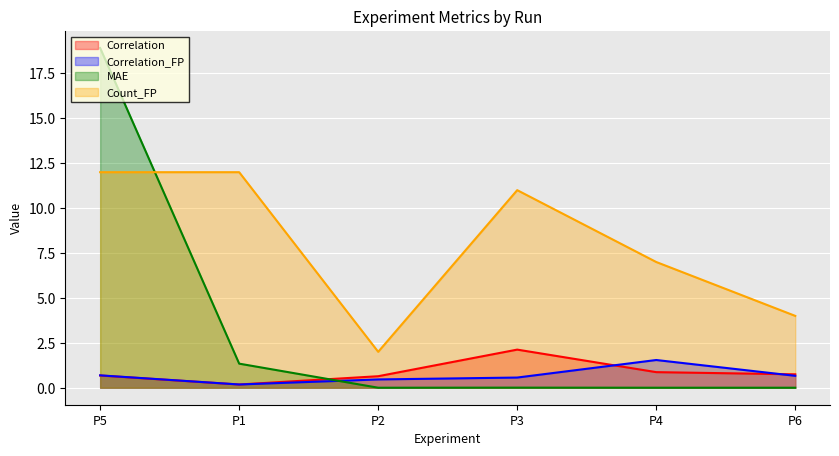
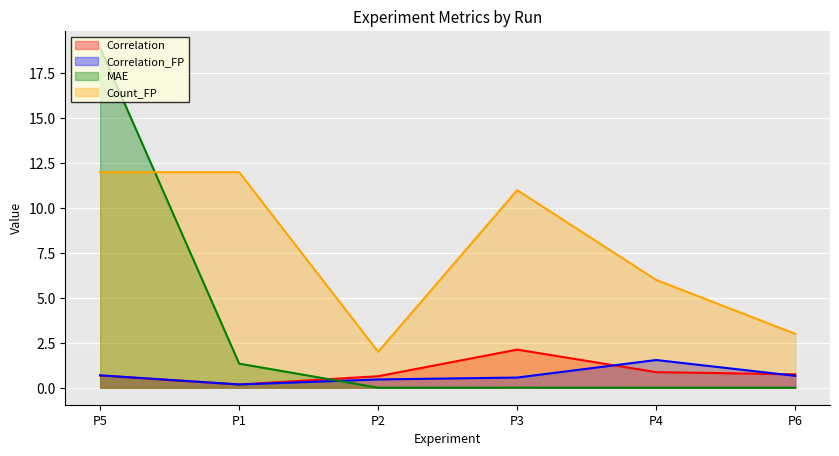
Count_FP, P4: 7 -> 6
Count_FP, P6: 4 -> 3
